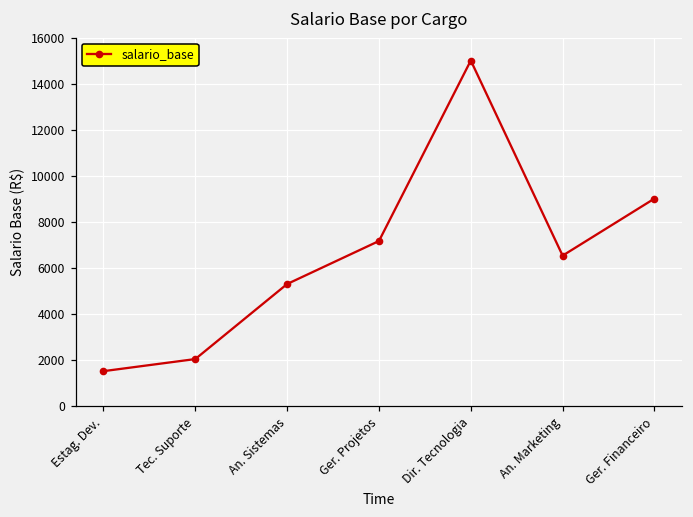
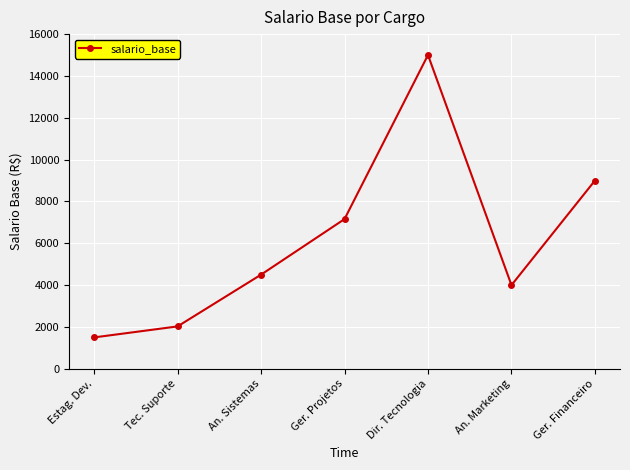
An. Sistemas: 5300 -> 4500
An. Marketing: 6500 -> 4000
